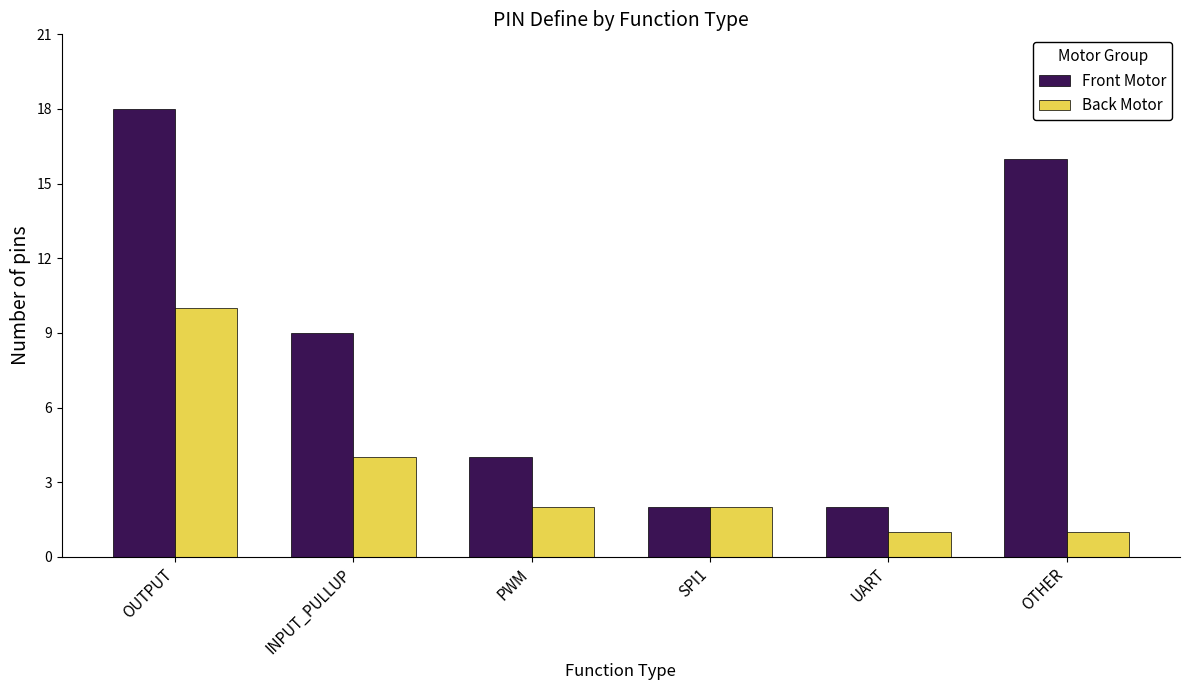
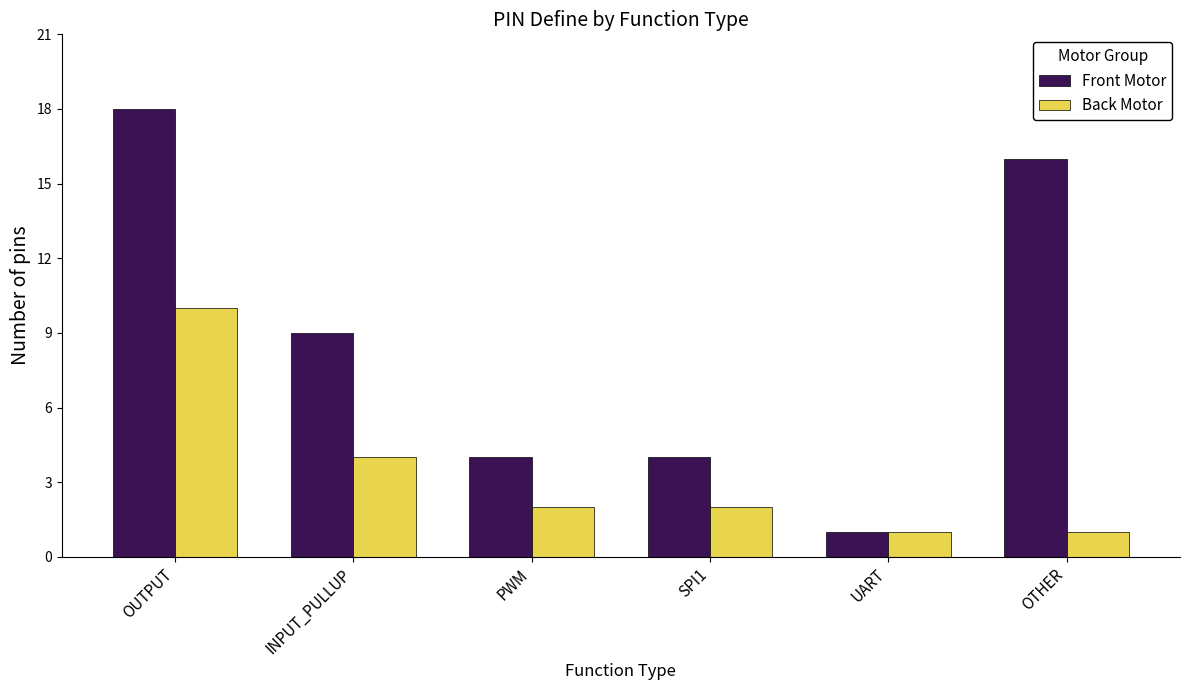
Front Motor, SPI1: 2 -> 4
Front Motor, UART: 2 -> 1
